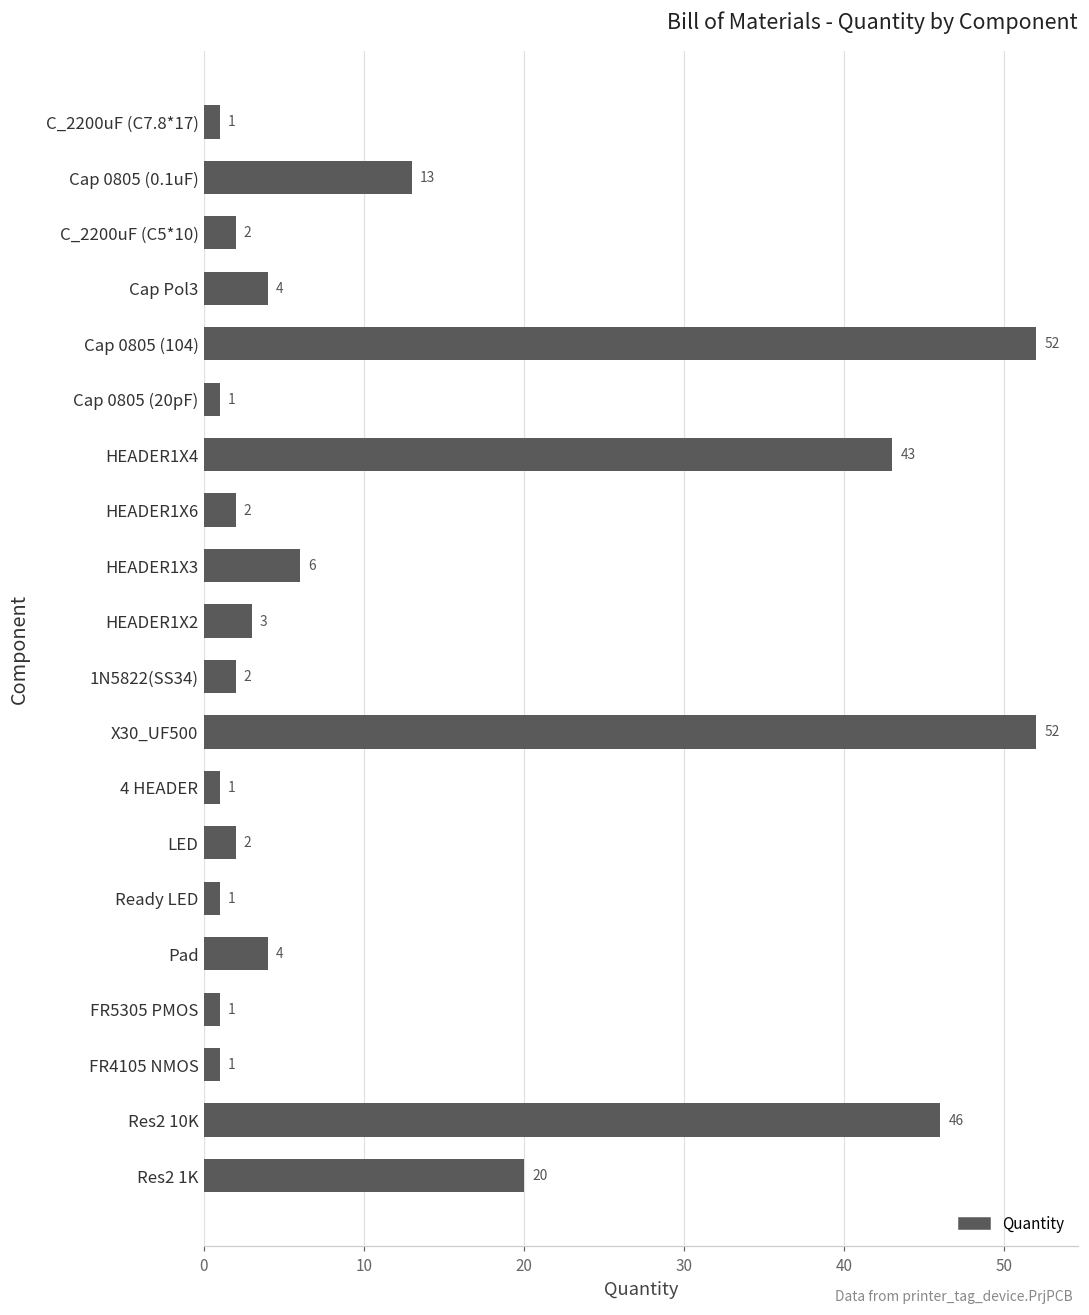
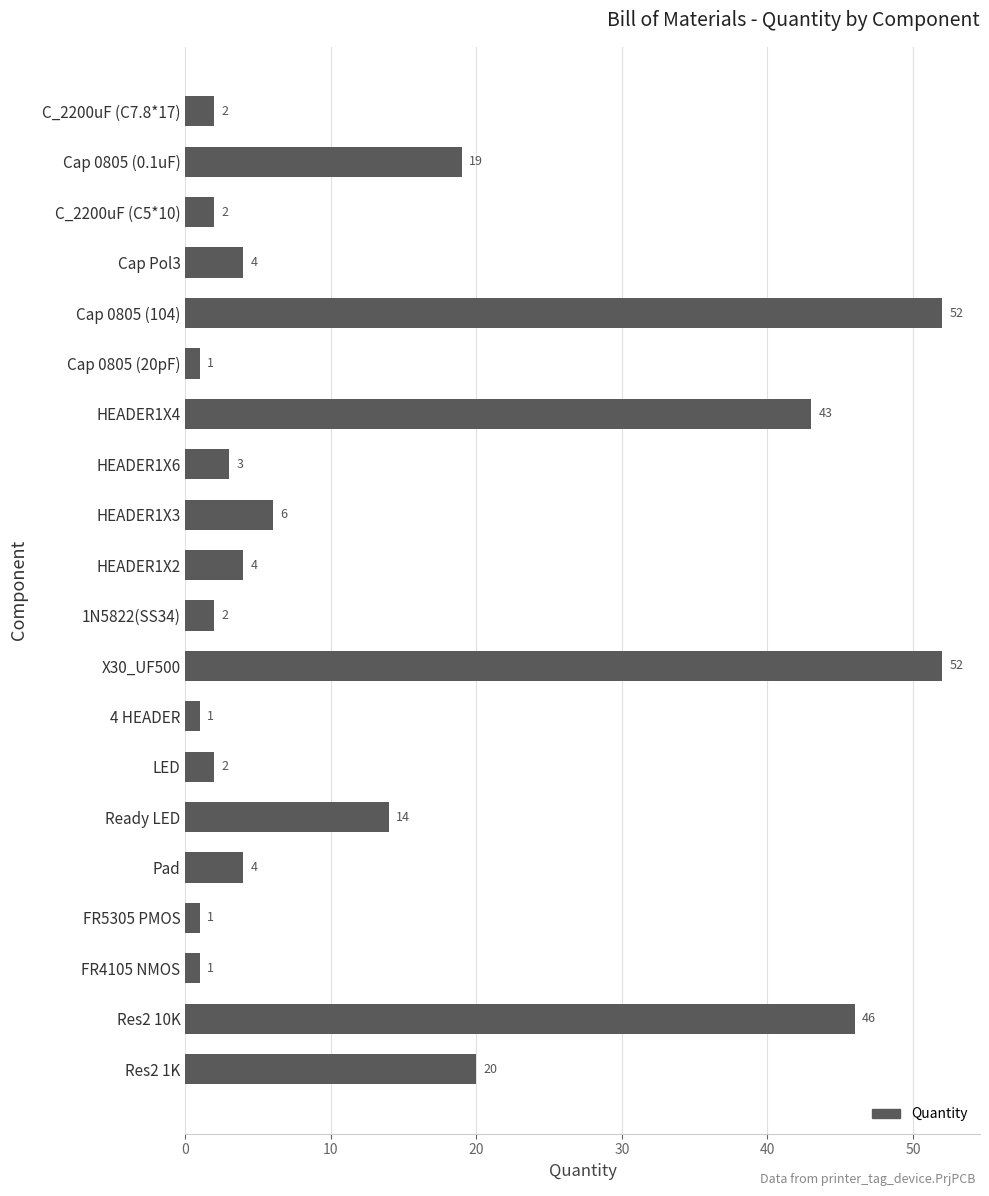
C_2200uF (C7.8*17): 1 -> 2
Cap 0805 (0.1uF): 13 -> 19
HEADER1X6: 2 -> 3
HEADER1X2: 3 -> 4
Ready LED: 1 -> 14
